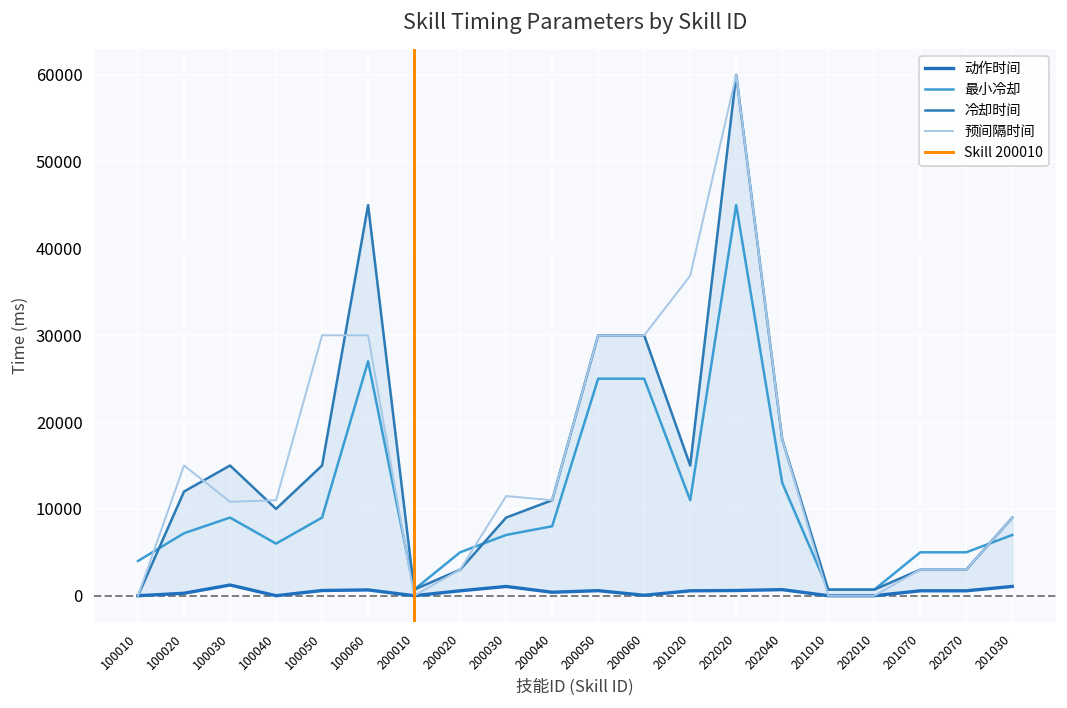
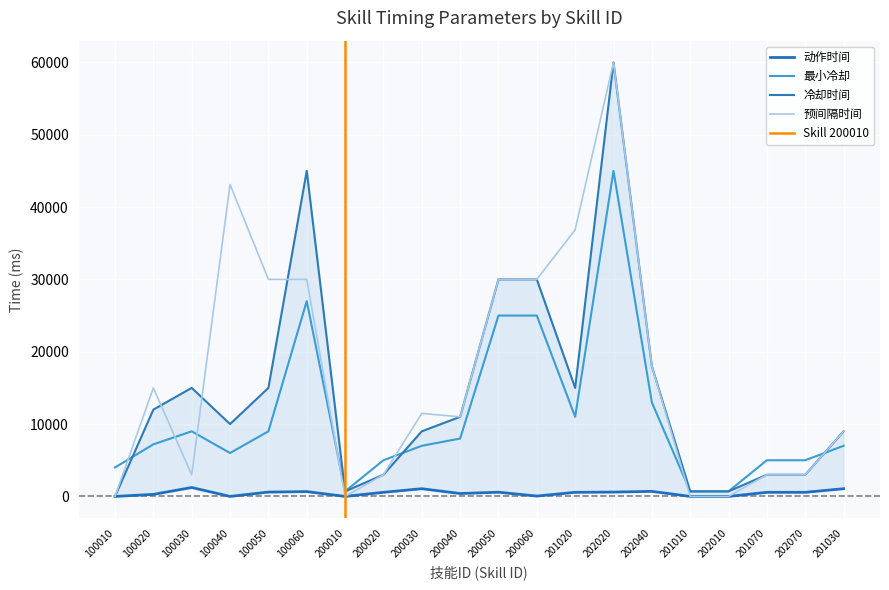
预间隔时间, 100030: 11000 -> 3000
预间隔时间, 100040: 11000 -> 43000
